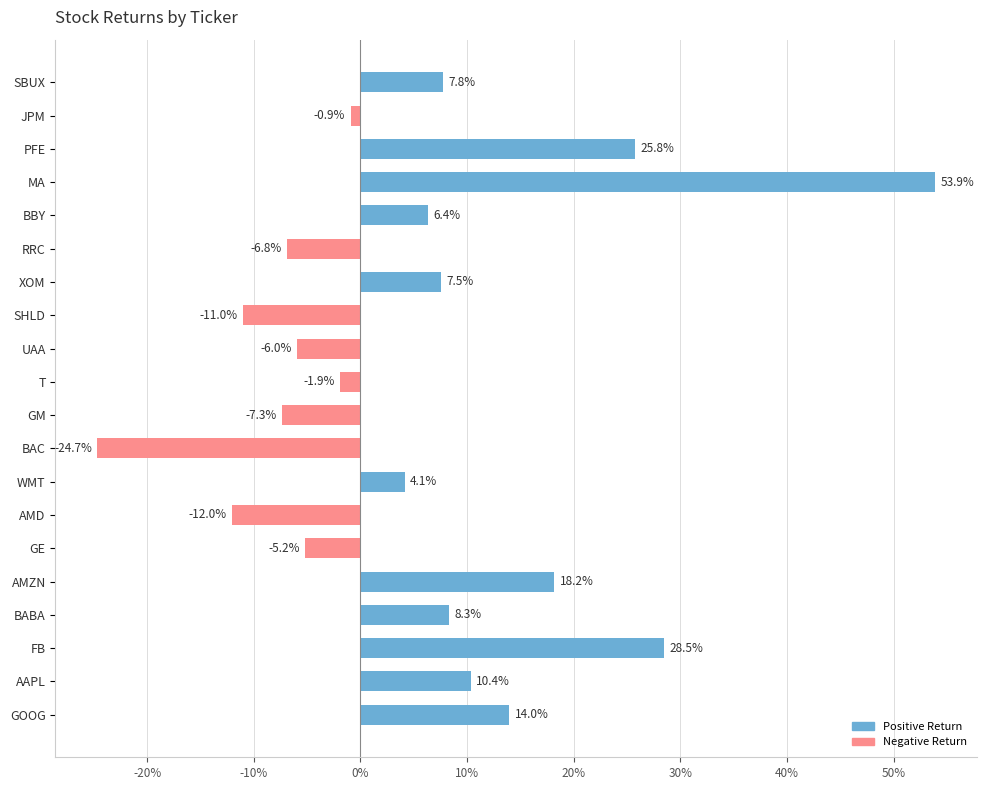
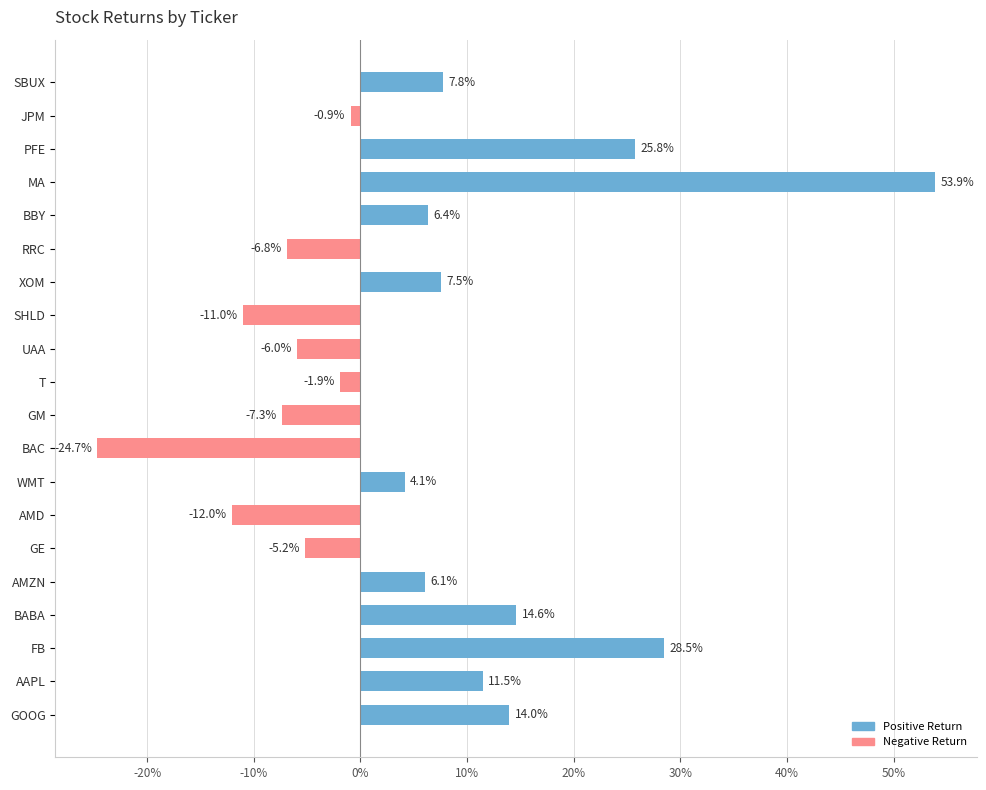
AMZN: 18.2% -> 6.1%
BABA: 8.3% -> 14.6%
AAPL: 10.4% -> 11.5%
